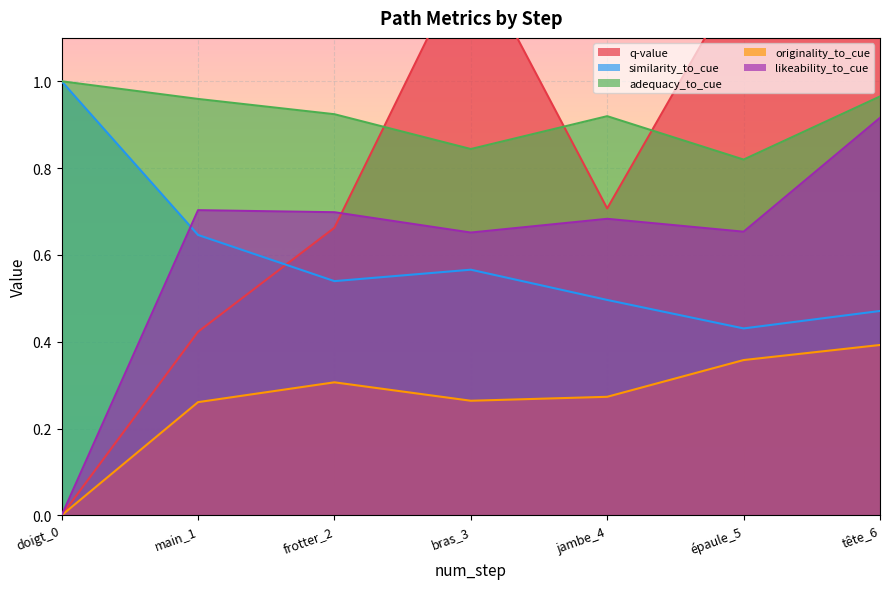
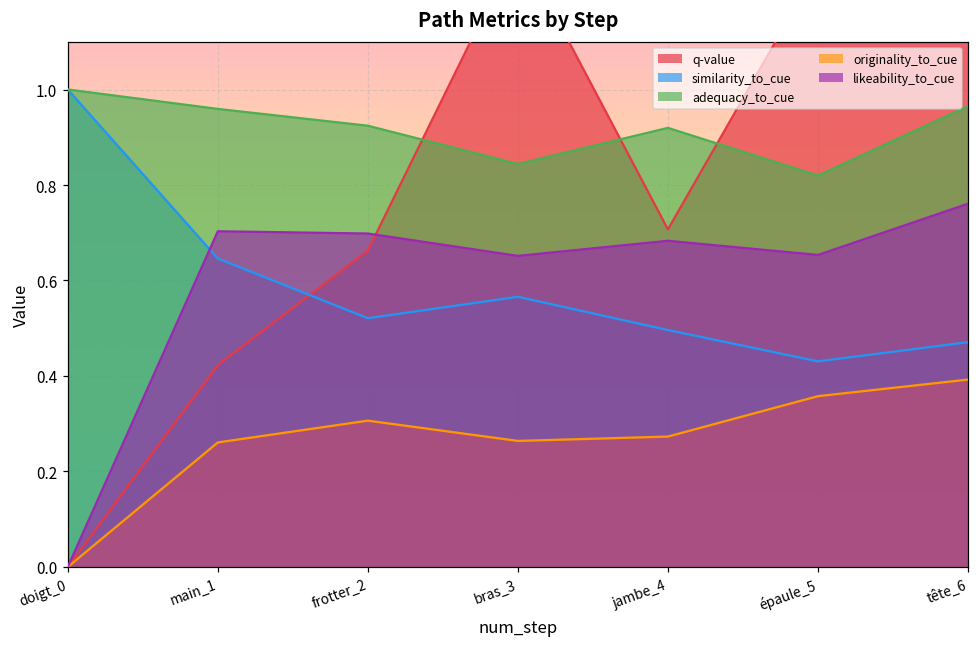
similarity_to_cue, frotter_2: 0.54 -> 0.52
likeability_to_cue, tête_6: 0.92 -> 0.76
